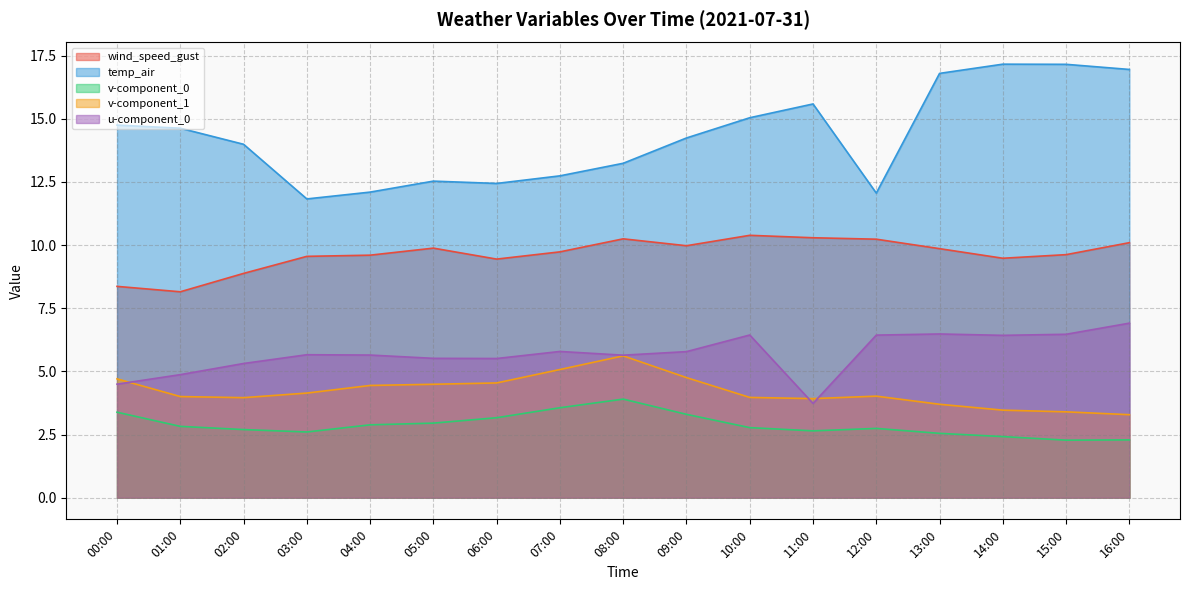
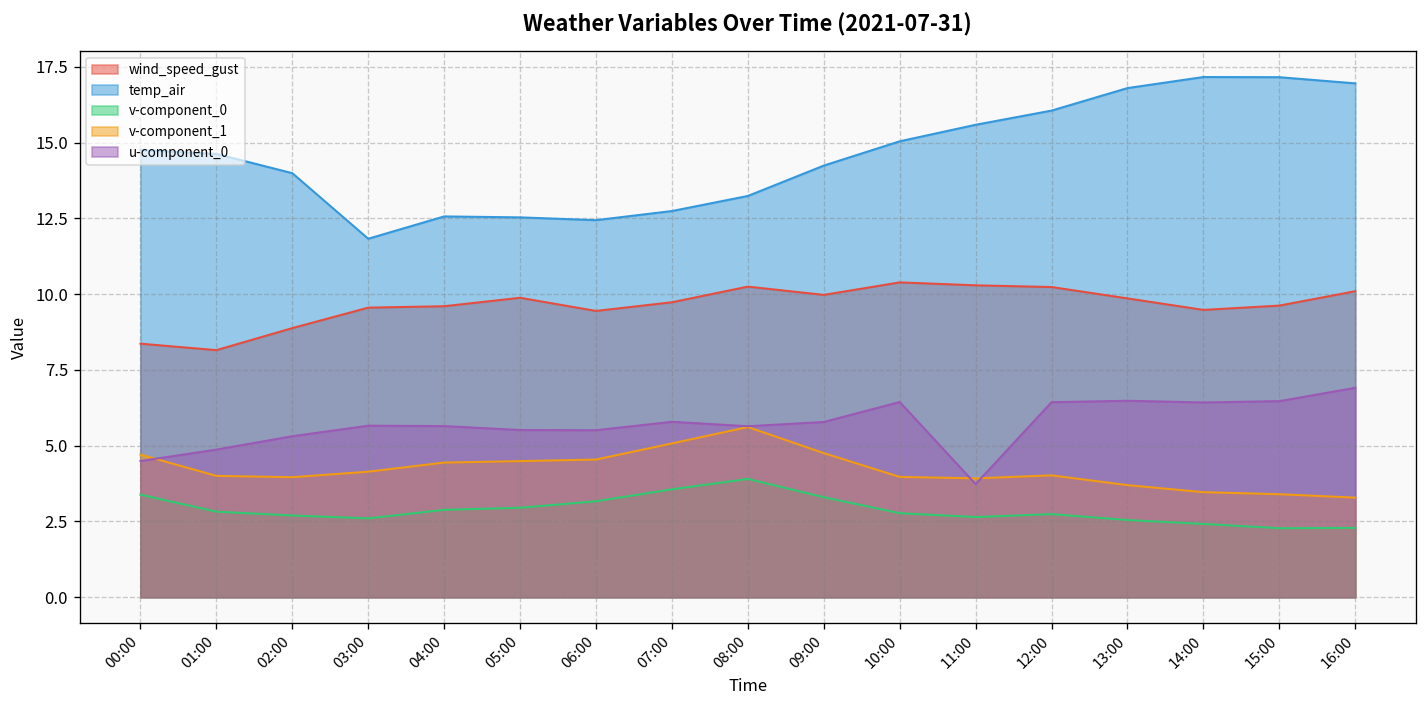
temp_air, 04:00: 12.1 -> 12.6
temp_air, 12:00: 12.1 -> 16.1
